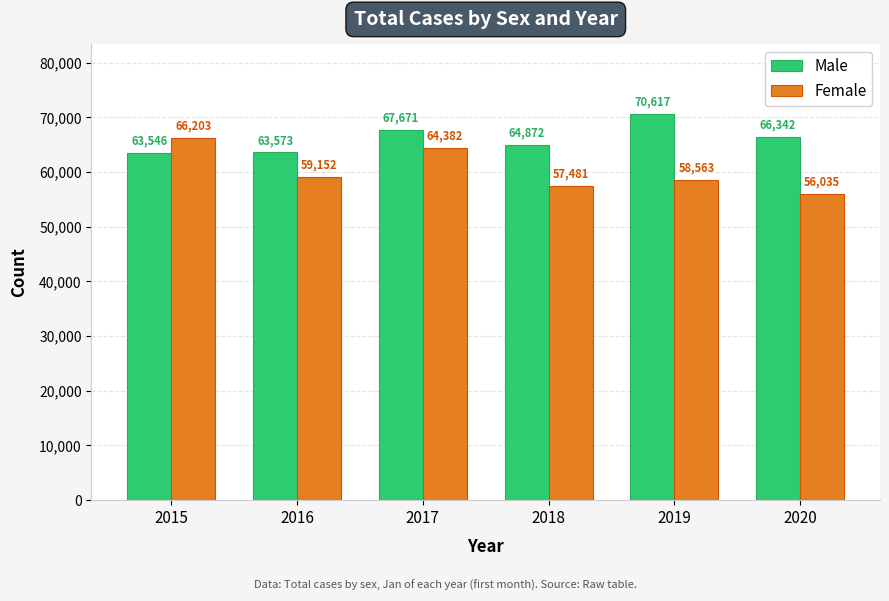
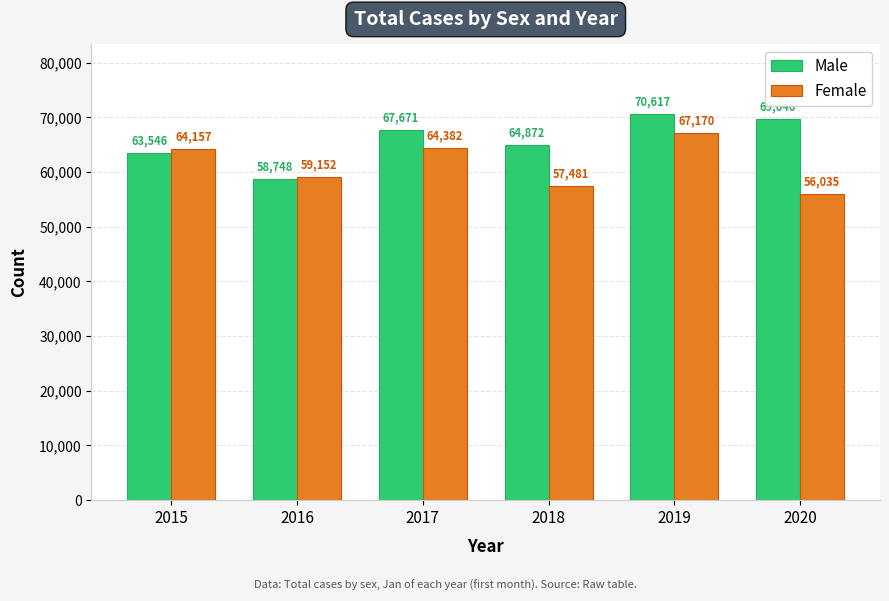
Female, 2015: 66,203 -> 64,157
Male, 2016: 63,573 -> 58,748
Female, 2019: 58,563 -> 67,170
Male, 2020: 66,000 -> 70,000
